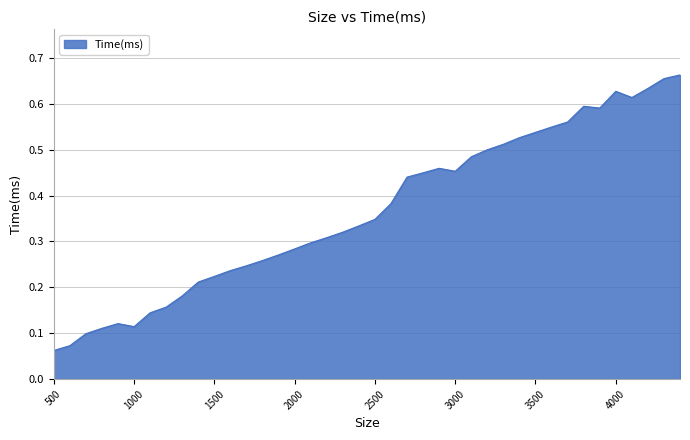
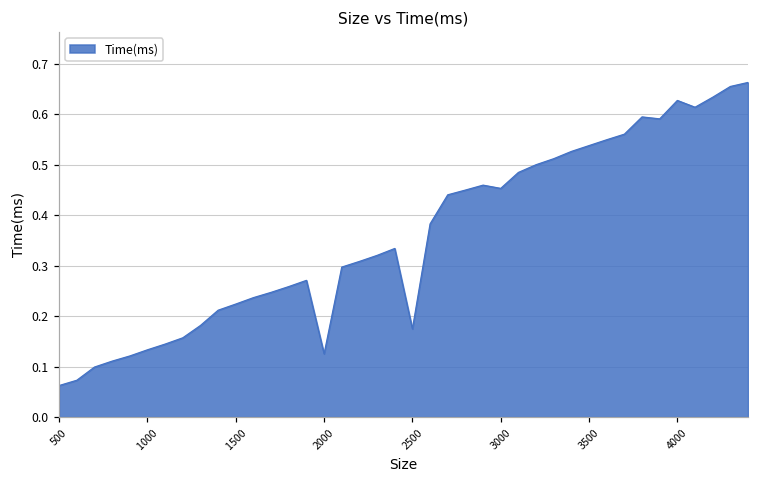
1000: 0.11 -> 0.13
2000: 0.28 -> 0.13
2500: 0.35 -> 0.17
